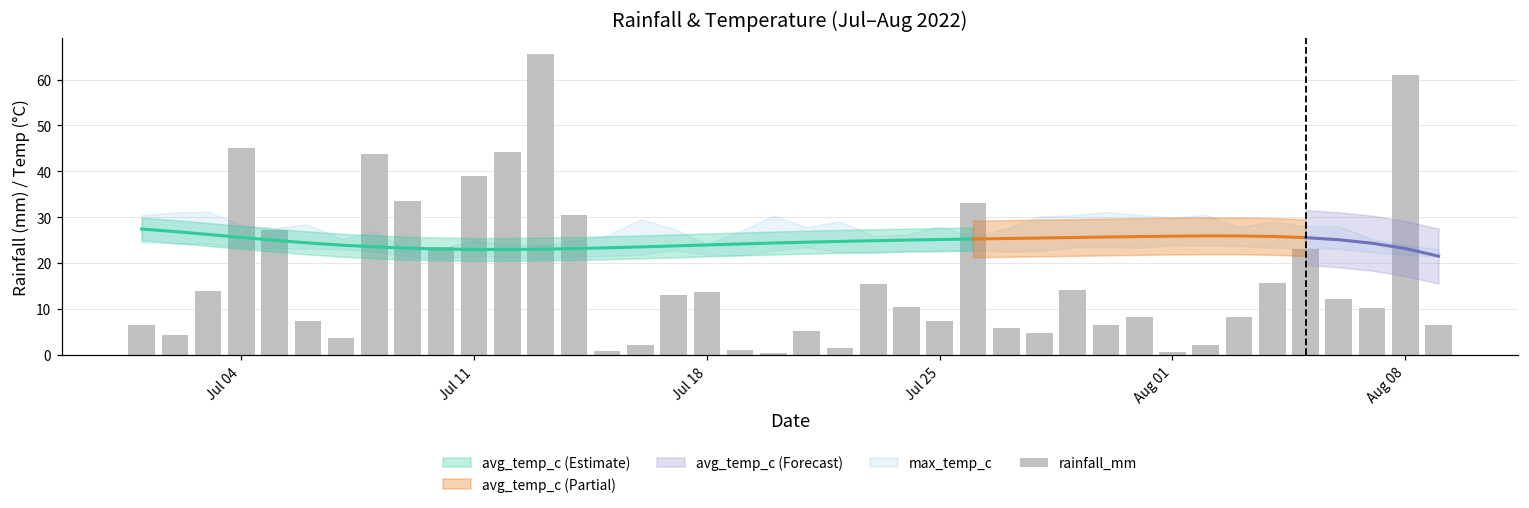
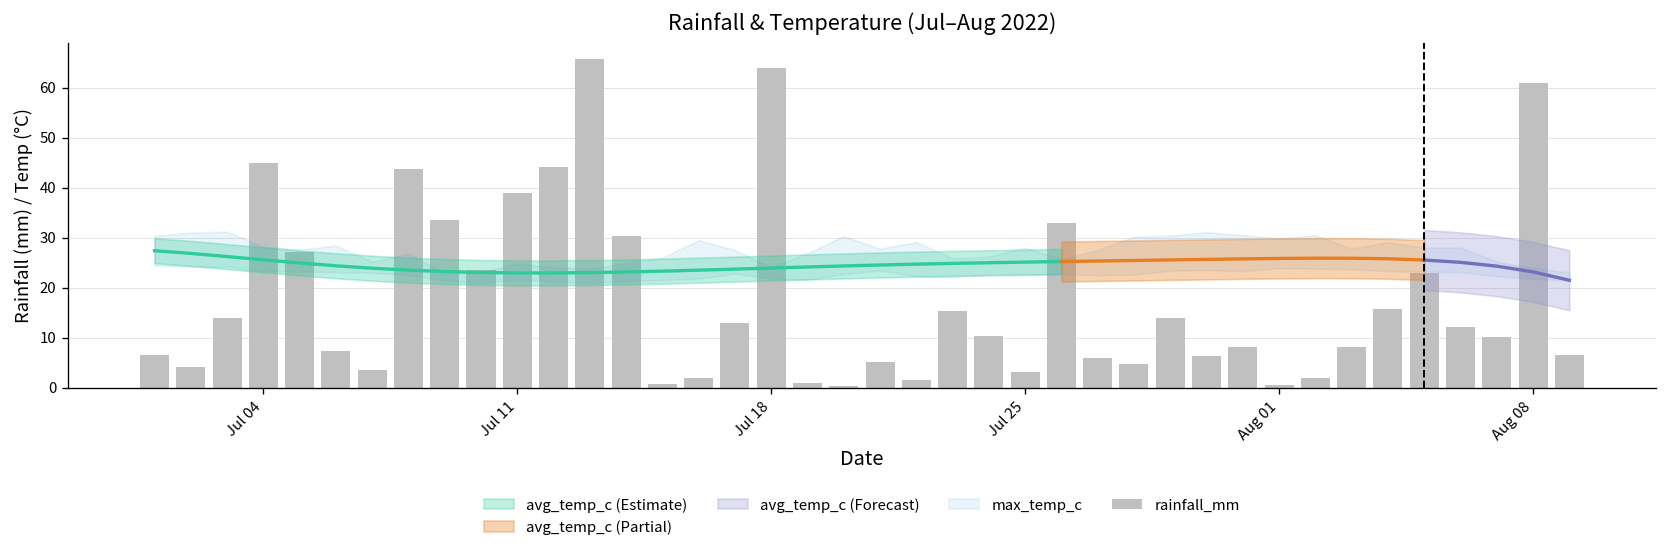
rainfall_mm, Jul 18: 14 -> 64
rainfall_mm, Jul 25: 7 -> 3
